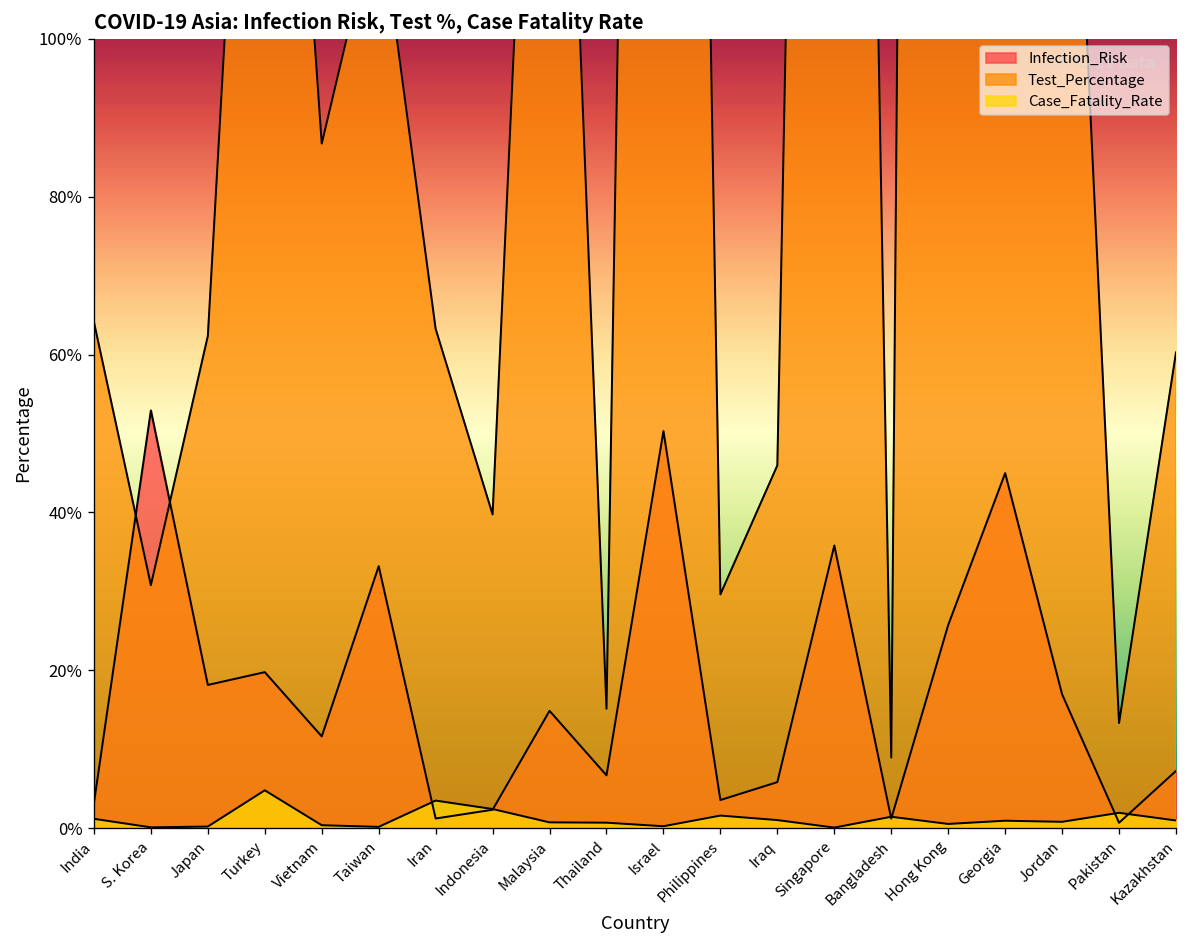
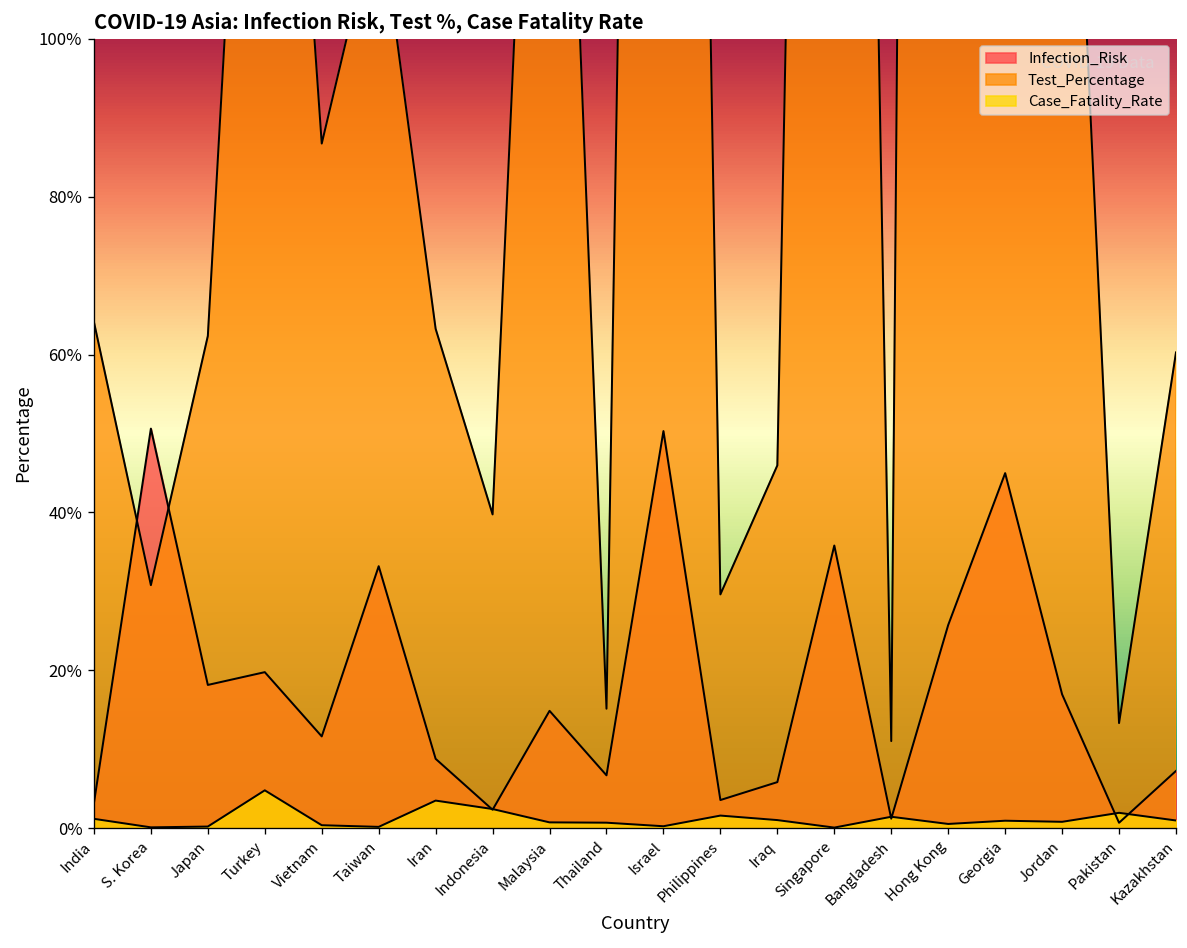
Infection_Risk, S. Korea: 53% -> 51%
Infection_Risk, Iran: 1% -> 9%
Test_Percentage, Bangladesh: 9% -> 11%
